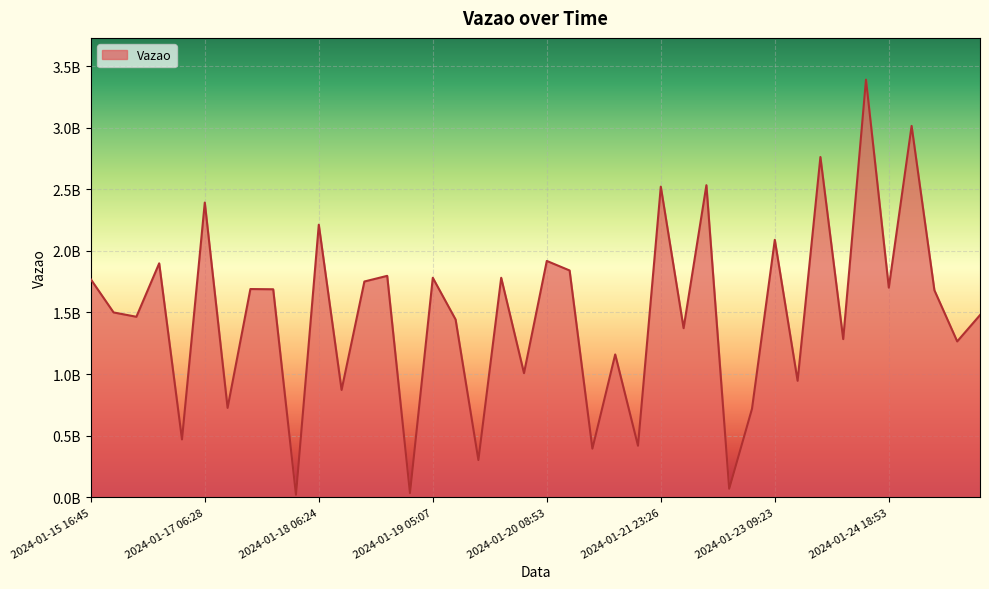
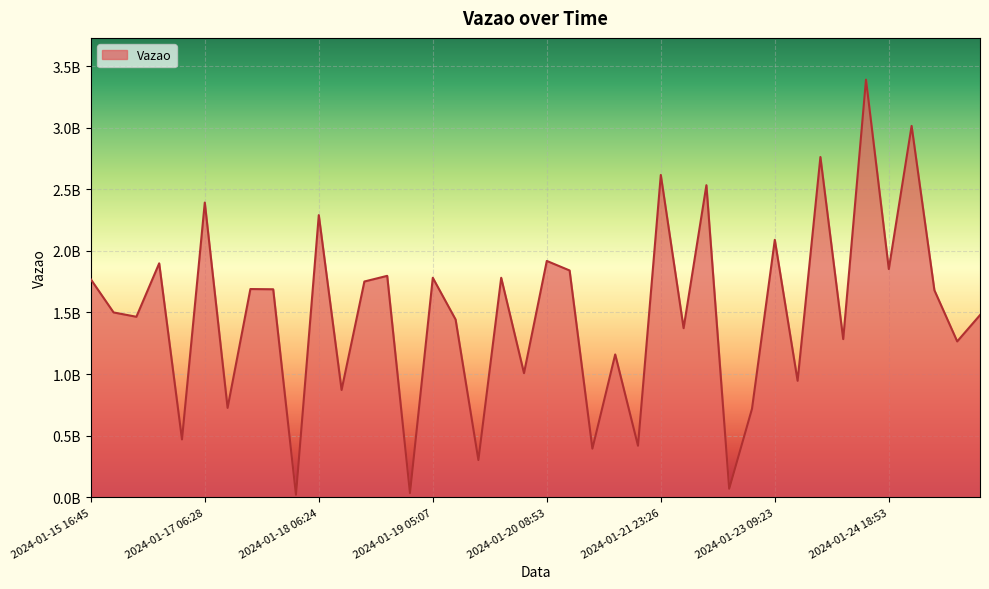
2024-01-18 06:24: 2210000000 -> 2290000000
2024-01-21 23:26: 2520000000 -> 2620000000
2024-01-24 18:53: 1700000000 -> 1850000000
